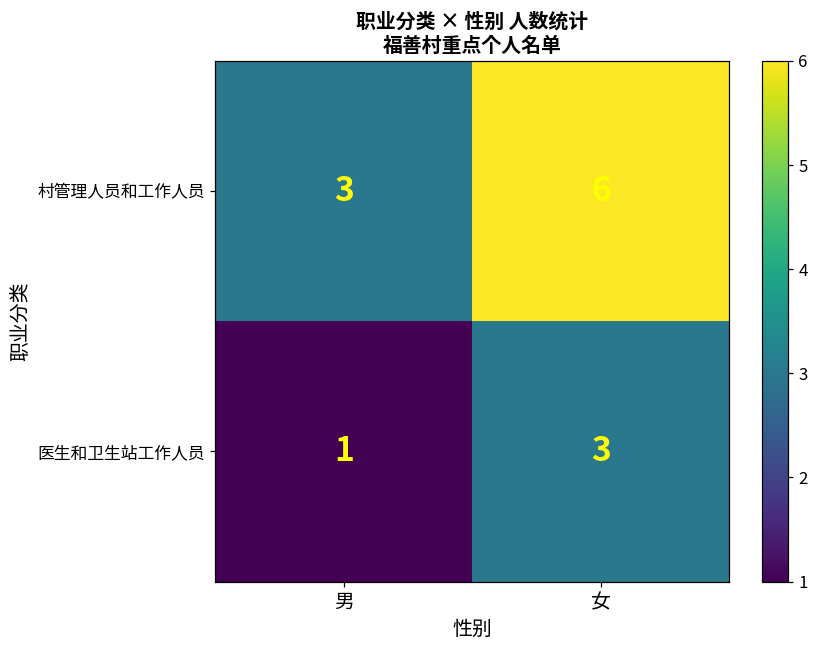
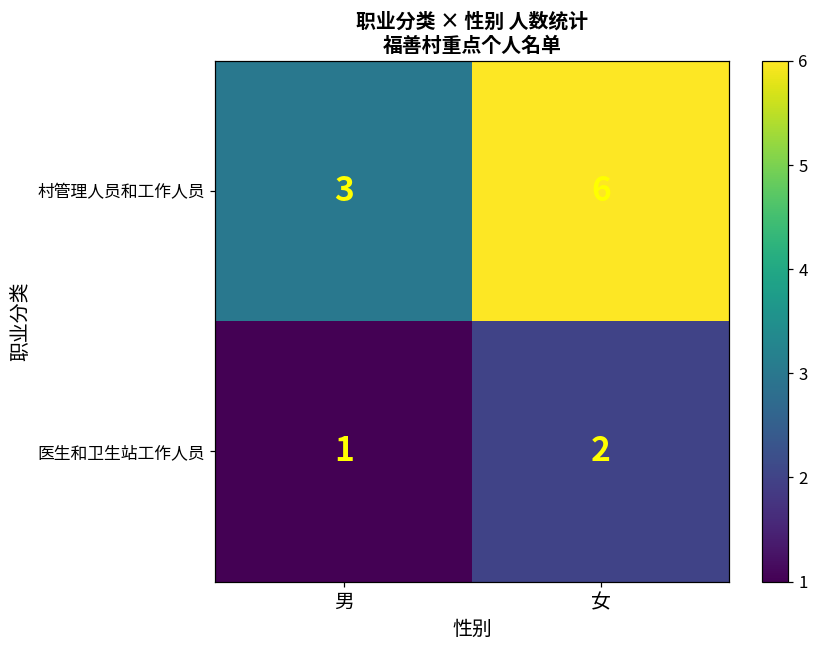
医生和卫生站工作人员, 女: 3 -> 2
